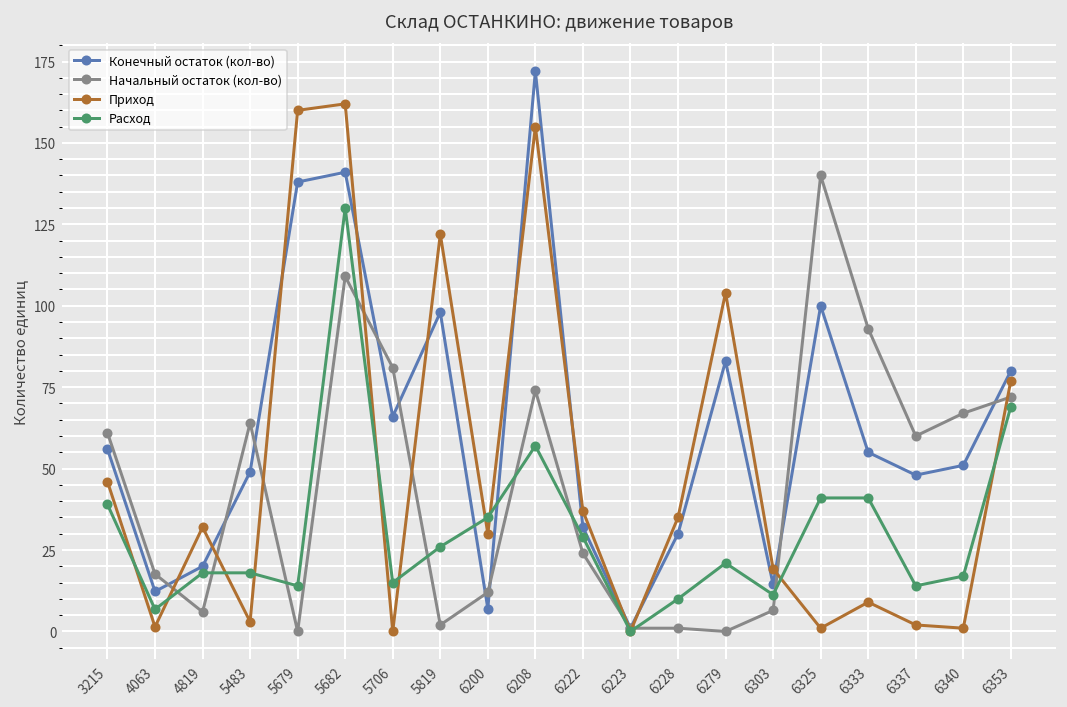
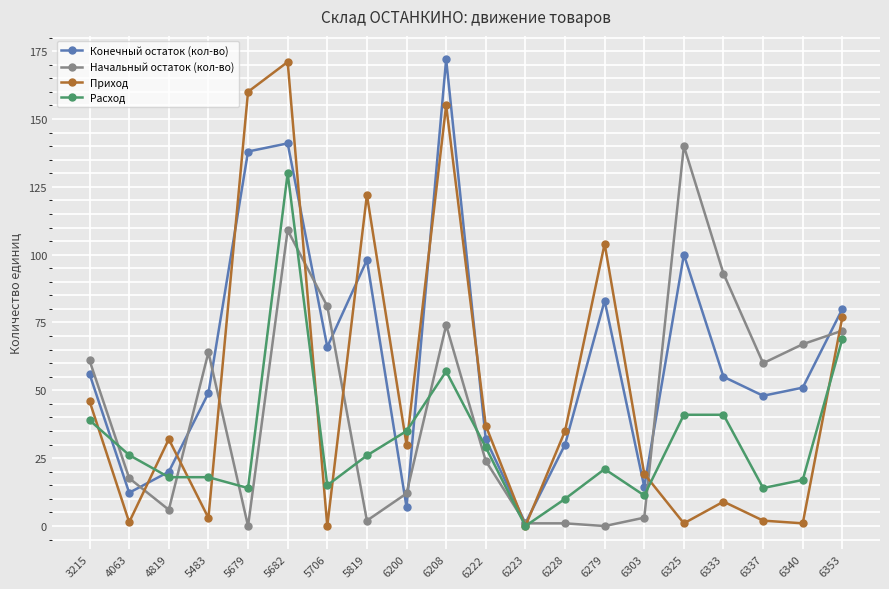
Расход, 4063: 7 -> 26
Приход, 5682: 162 -> 171
Начальный остаток (кол-во), 6303: 6 -> 3
